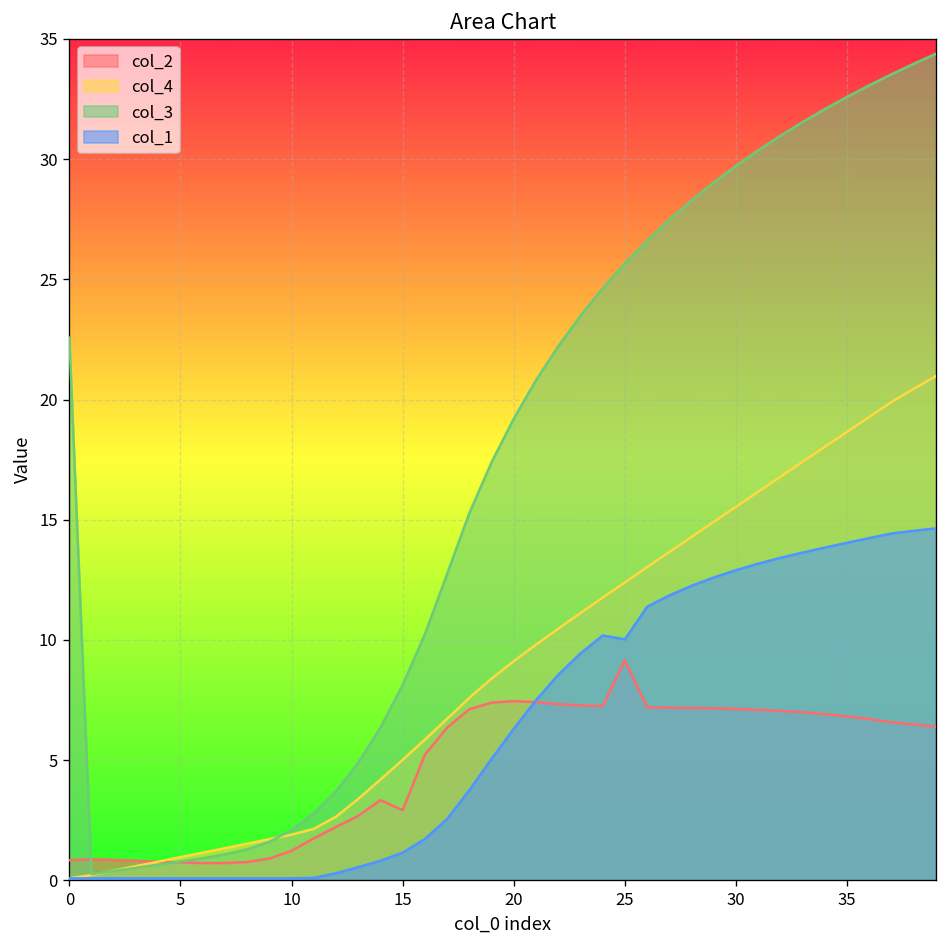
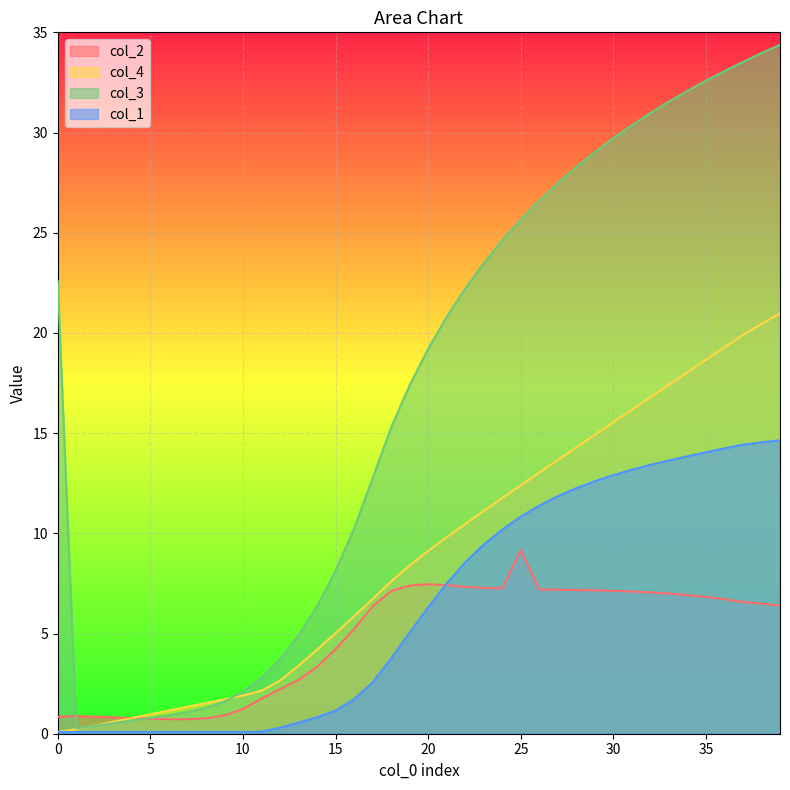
col_2, 15: 2.9 -> 4.2
col_1, 25: 10.0 -> 10.8
